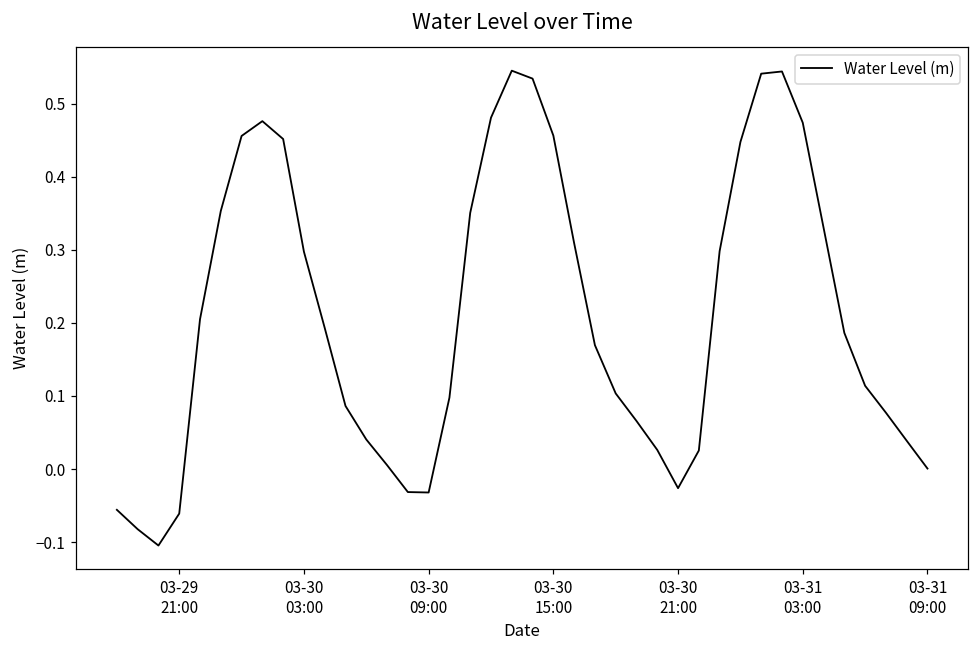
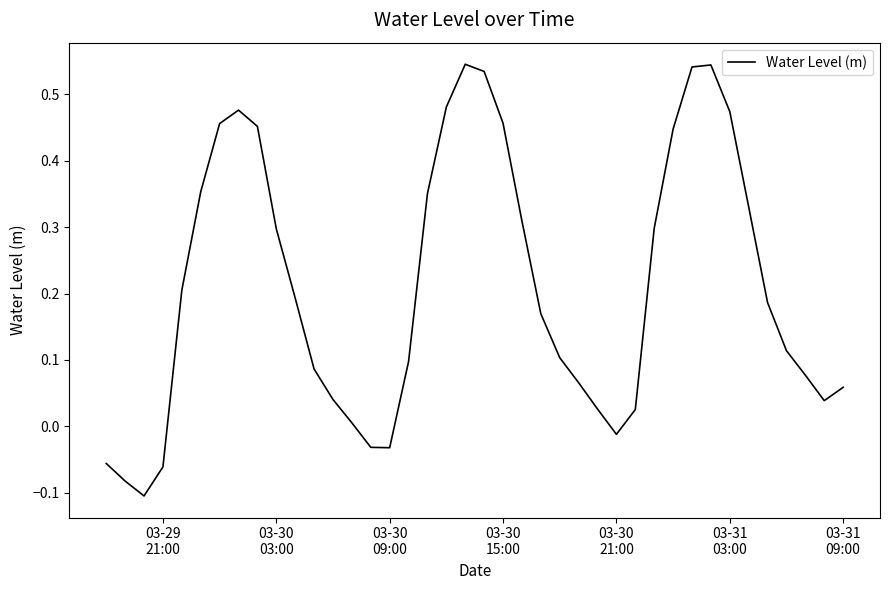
03-30 21:00: -0.03 -> -0.01
03-31 09:00: 0.00 -> 0.06
